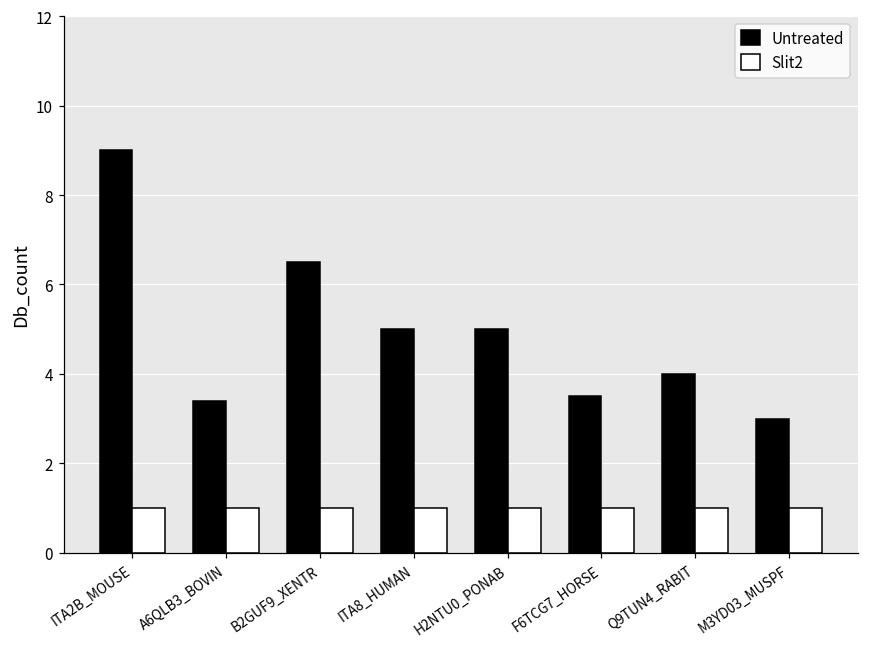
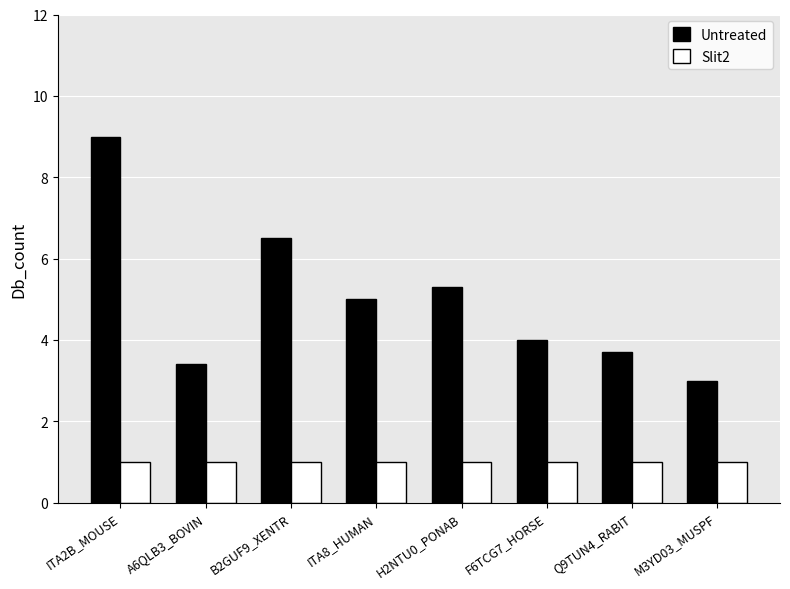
Untreated, H2NTU0_PONAB: 5.0 -> 5.3
Untreated, F6TCG7_HORSE: 3.5 -> 4.0
Untreated, Q9TUN4_RABIT: 4.0 -> 3.7
